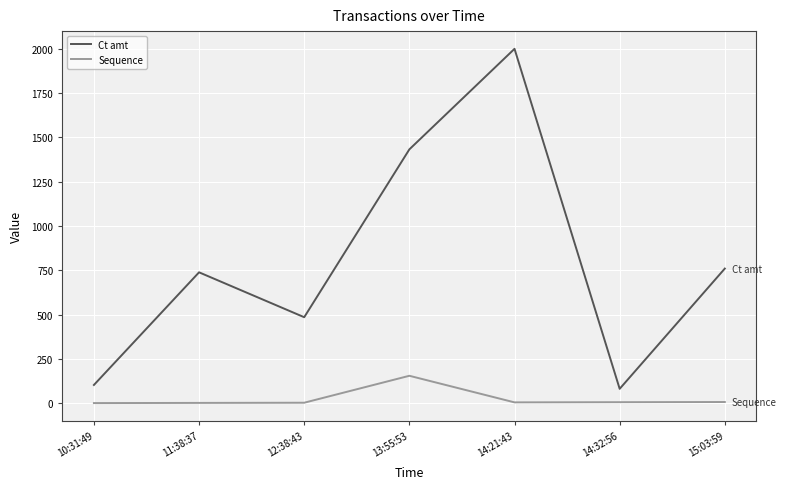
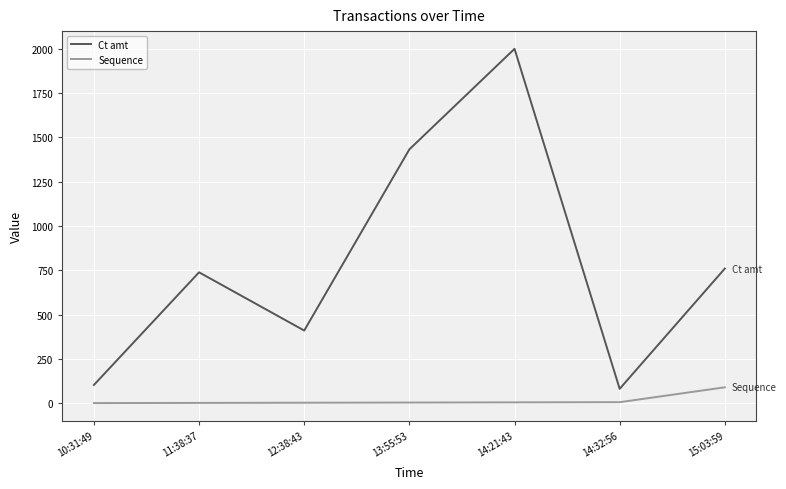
Ct amt, 12:38:43: 490 -> 410
Sequence, 13:55:53: 160 -> 0
Sequence, 15:03:59: 10 -> 90
